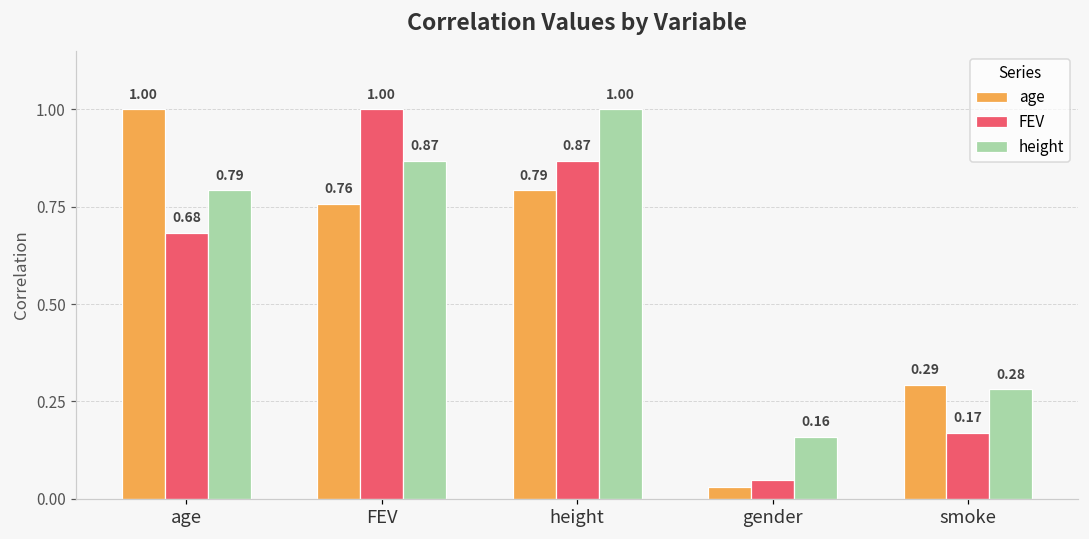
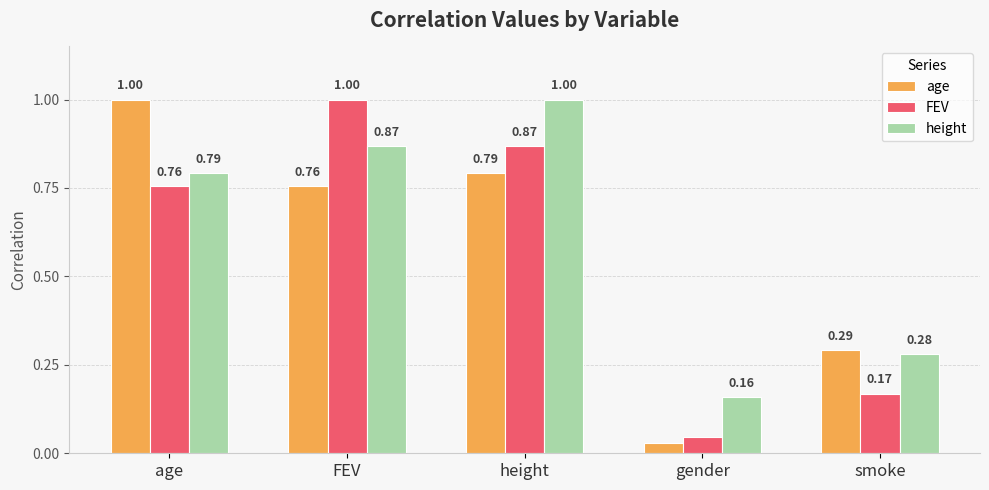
FEV, age: 0.68 -> 0.76
